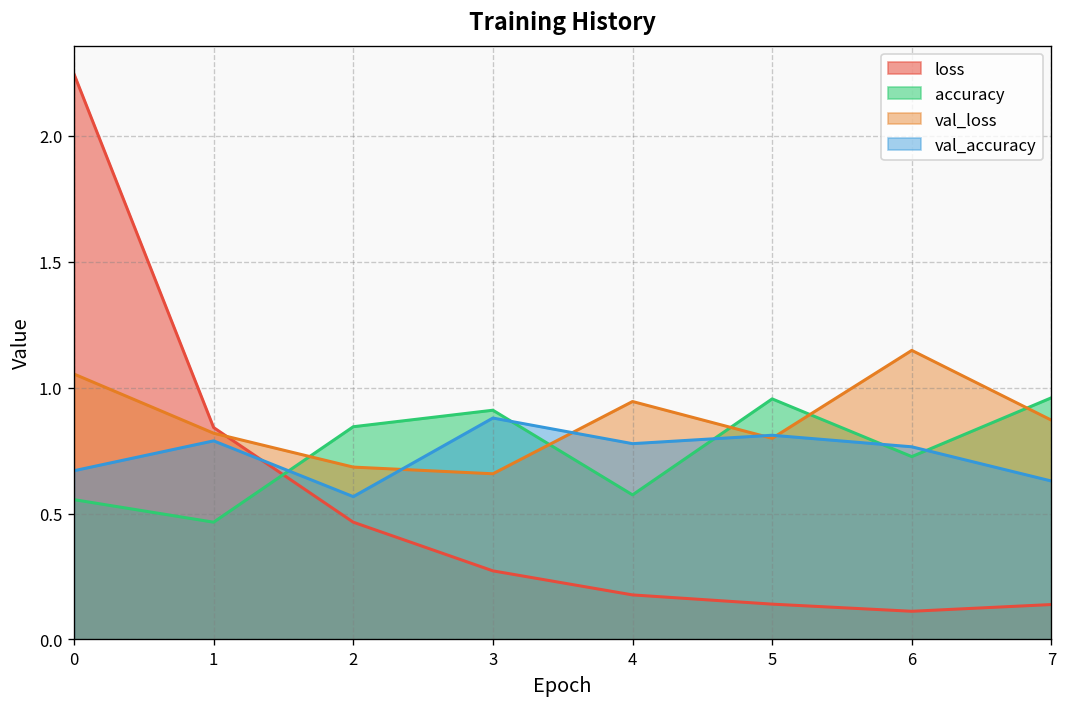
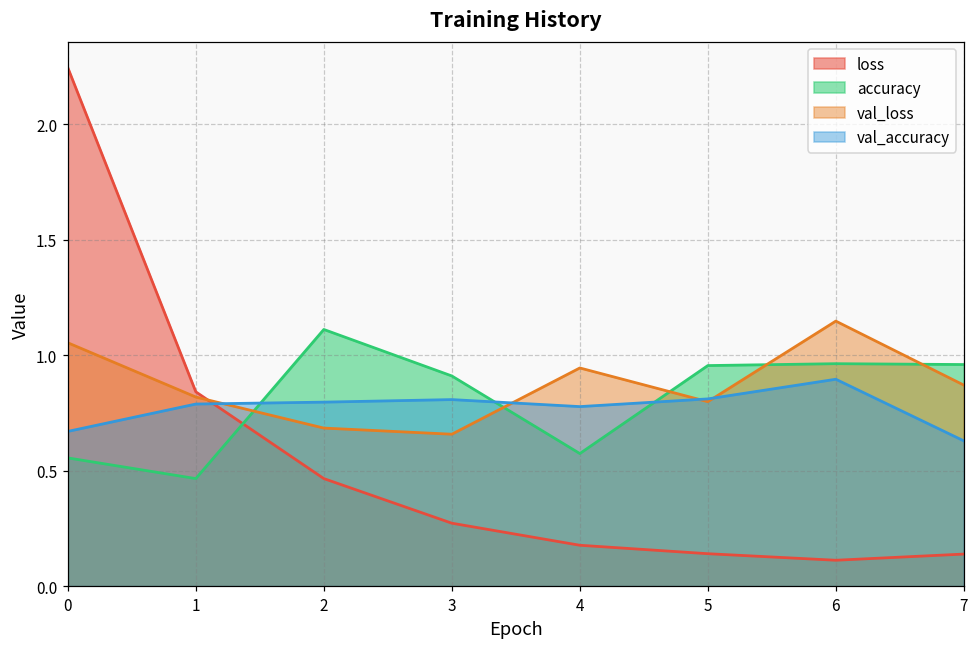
accuracy, 2: 0.84 -> 1.11
val_accuracy, 2: 0.57 -> 0.80
val_accuracy, 3: 0.88 -> 0.81
accuracy, 6: 0.73 -> 0.96
val_accuracy, 6: 0.76 -> 0.90
